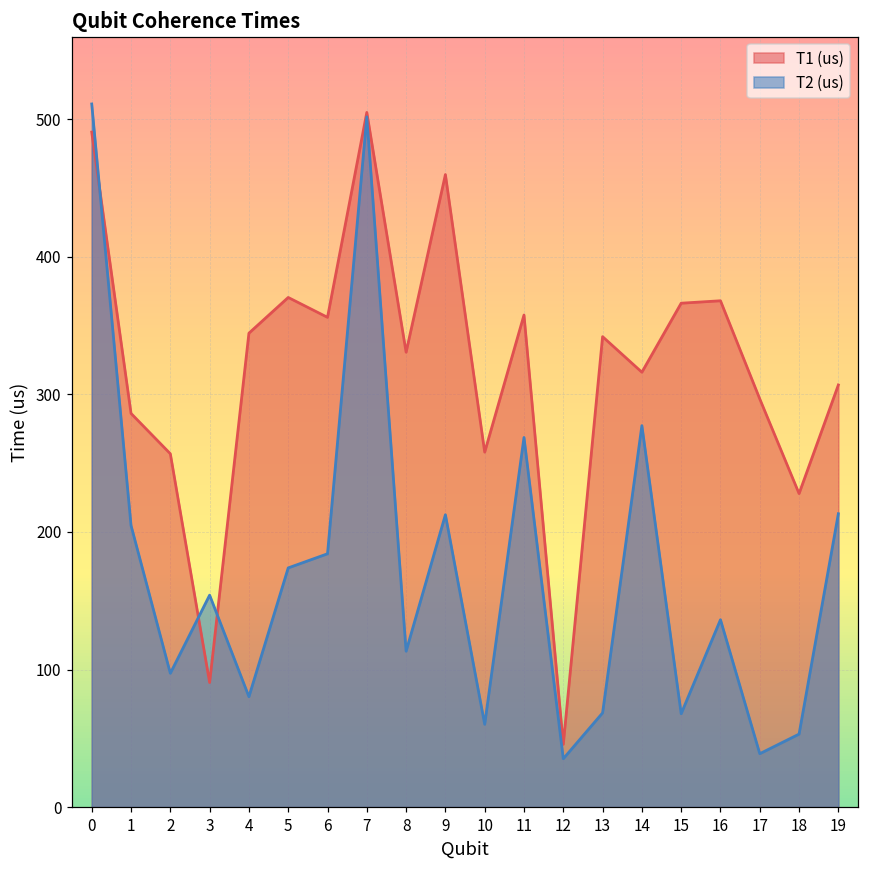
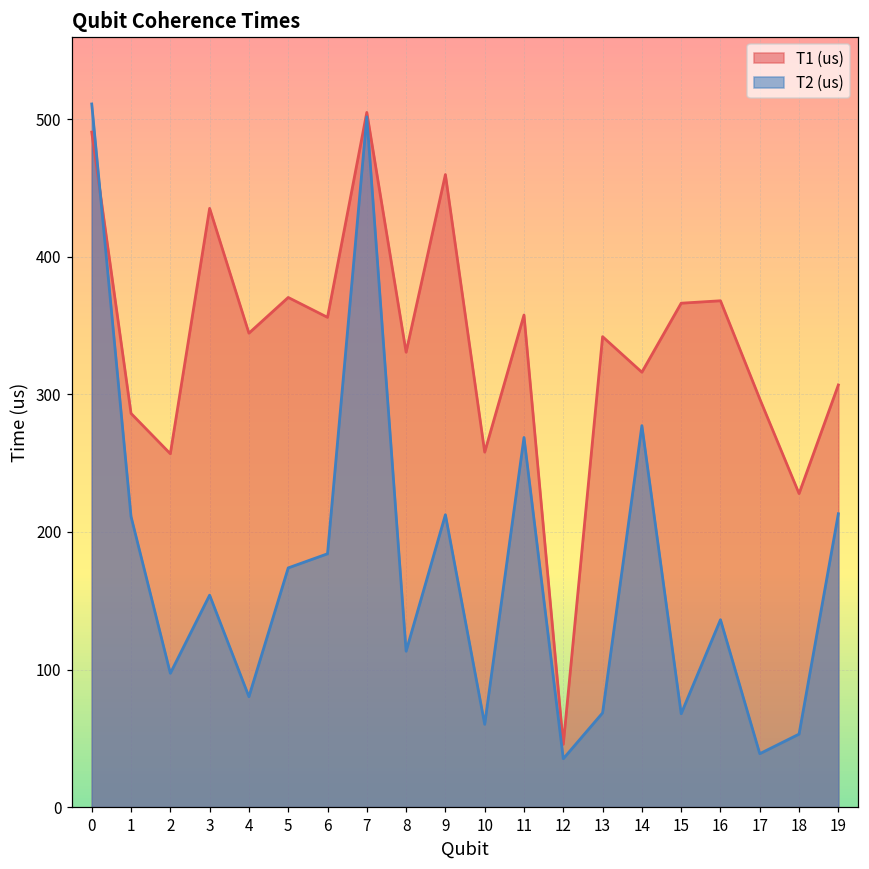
T2 (us), 1: 205 -> 211
T1 (us), 3: 91 -> 435
